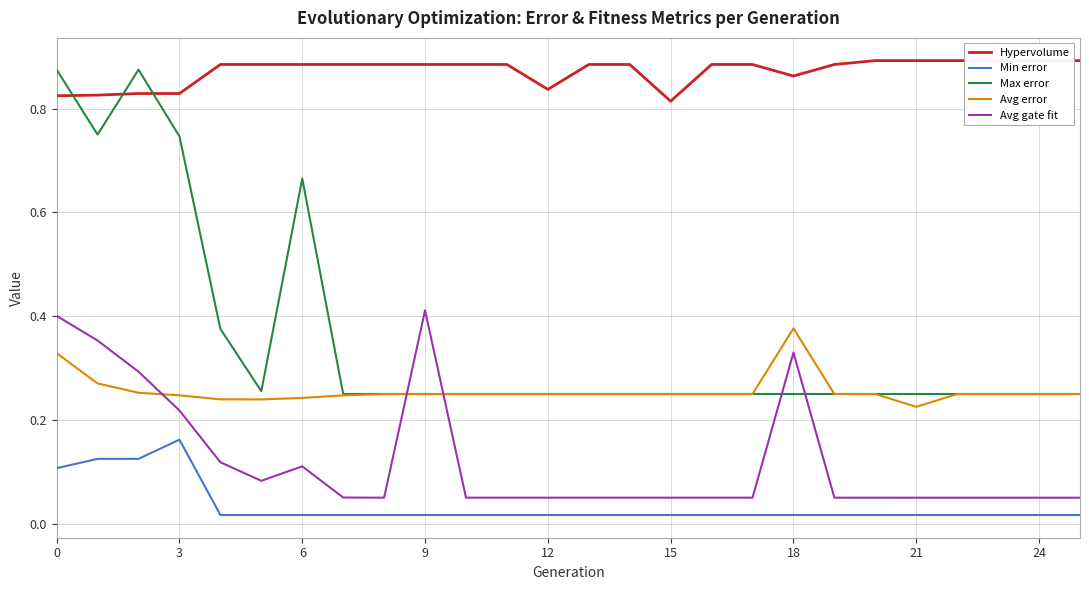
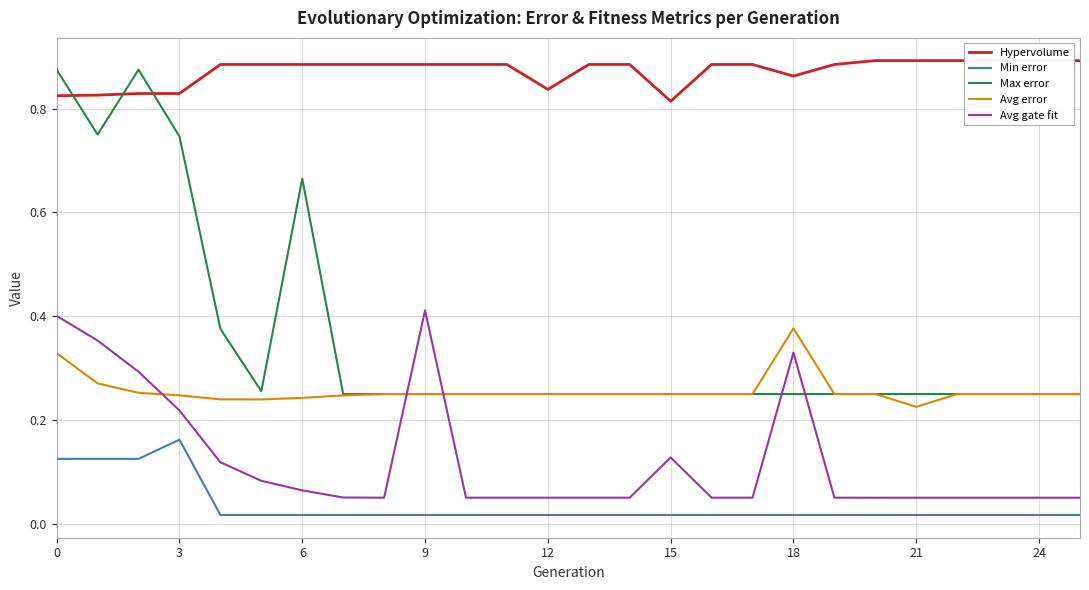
Min error, 0: 0.11 -> 0.13
Avg gate fit, 6: 0.11 -> 0.06
Avg gate fit, 15: 0.05 -> 0.13
